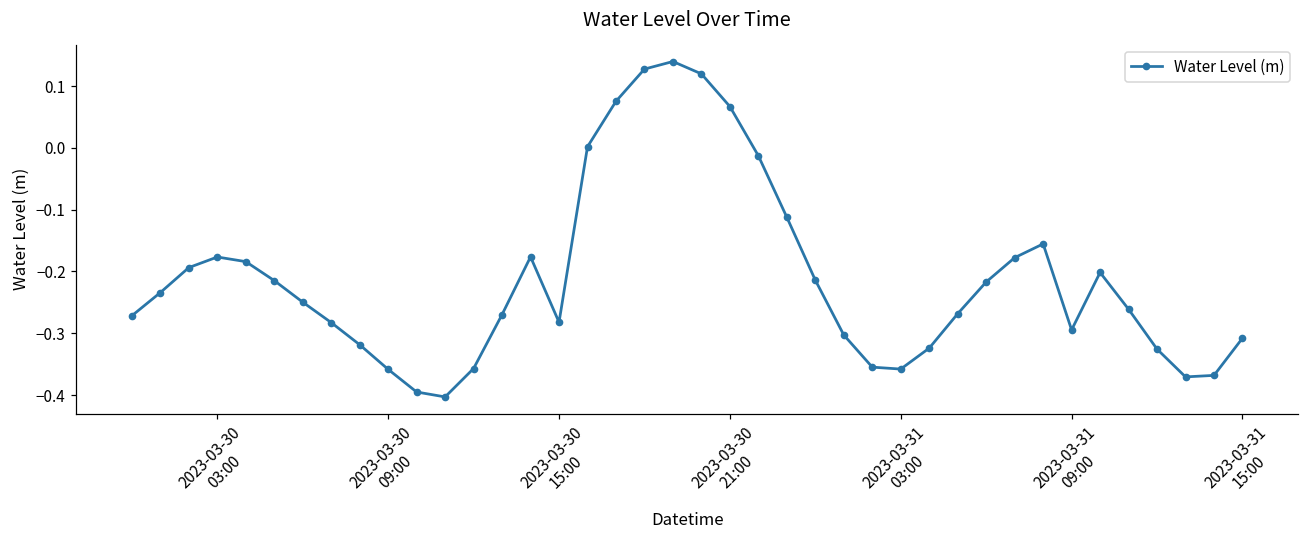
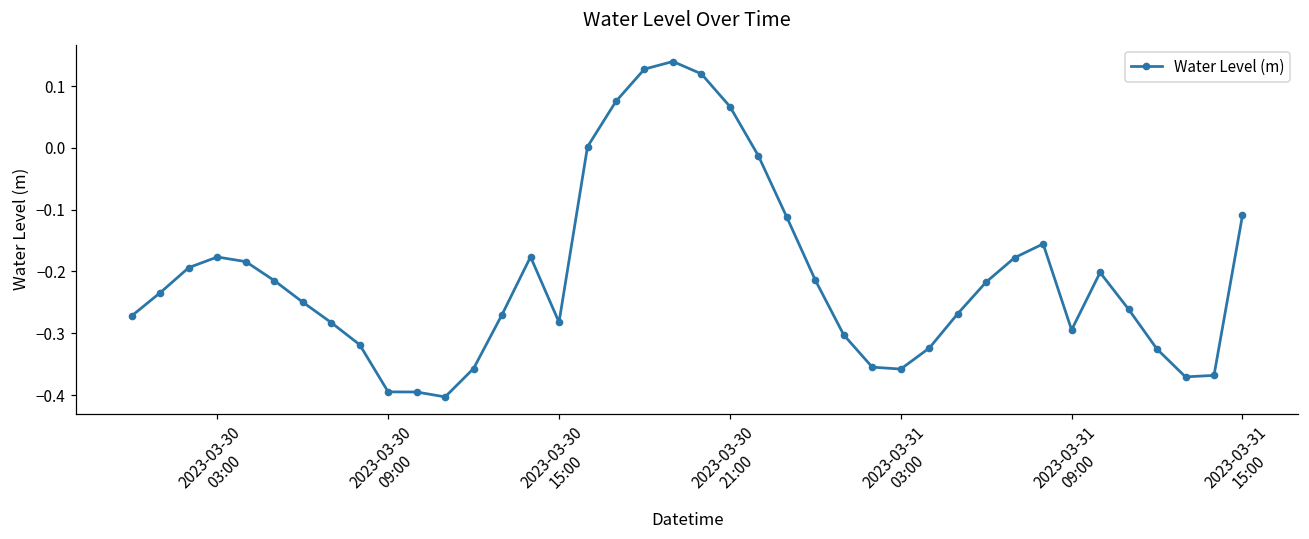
2023-03-30 09:00: -0.36 -> -0.39
2023-03-31 15:00: -0.31 -> -0.11
